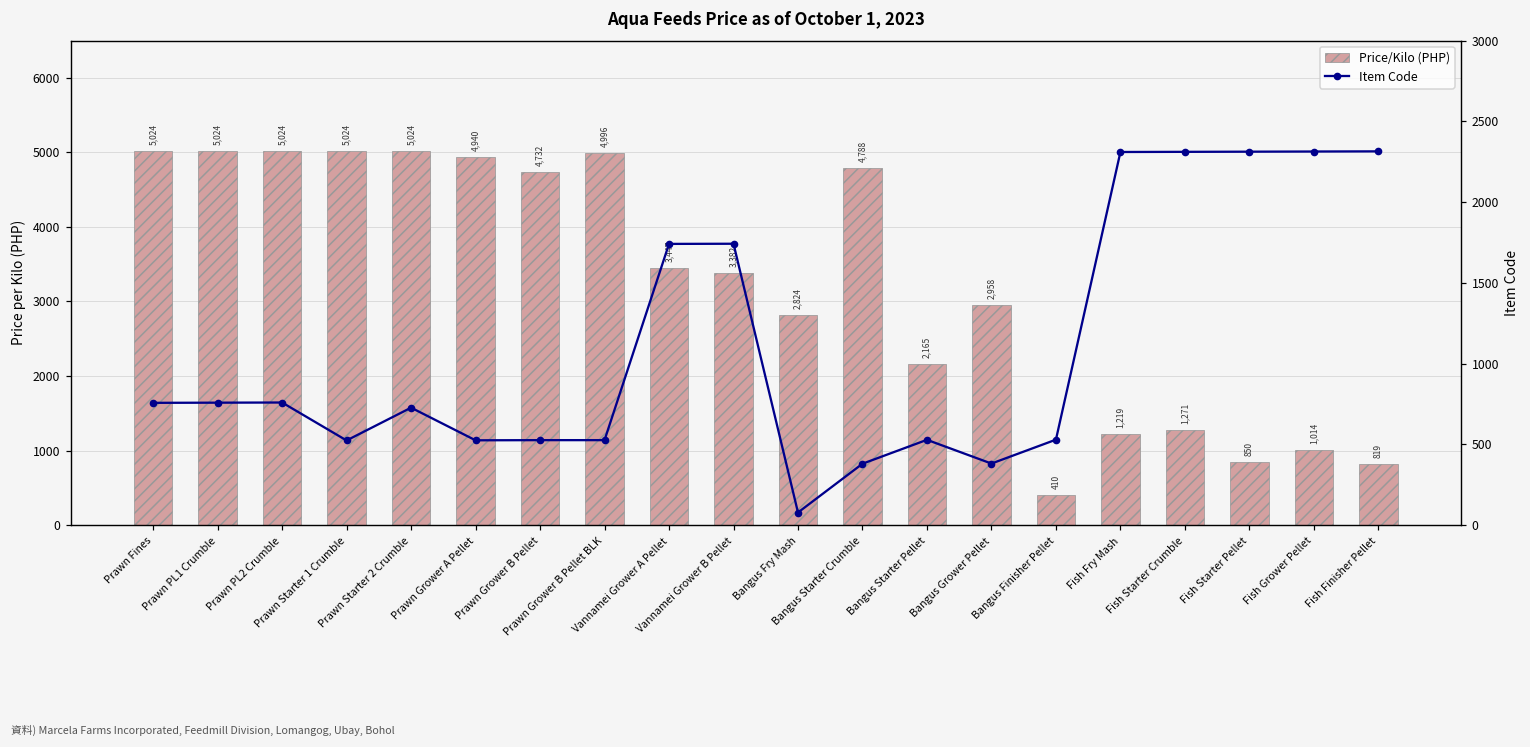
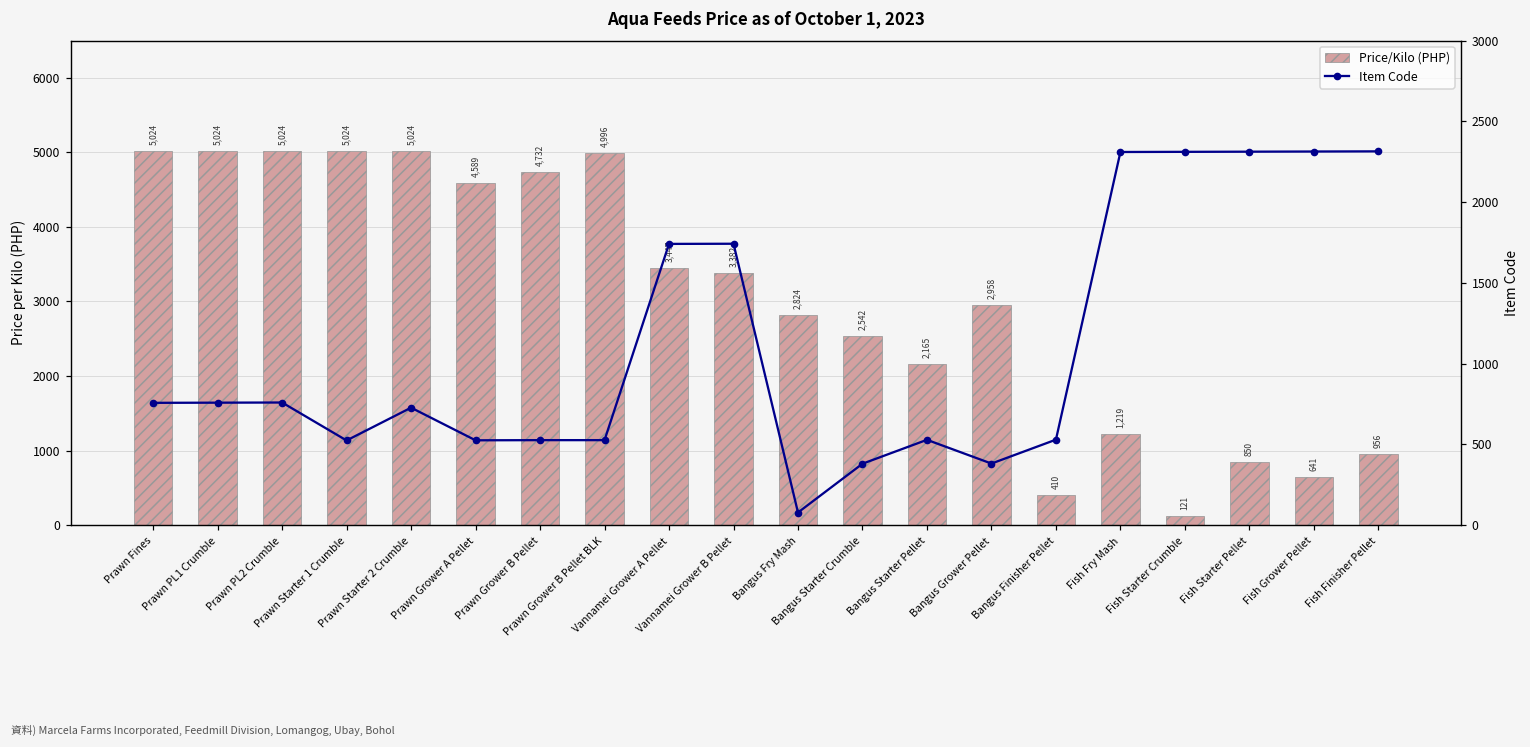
Price/Kilo (PHP), Prawn Grower A Pellet: 4,940 -> 4,589
Price/Kilo (PHP), Bangus Starter Crumble: 4,788 -> 2,542
Price/Kilo (PHP), Fish Starter Crumble: 1,271 -> 121
Price/Kilo (PHP), Fish Grower Pellet: 1,014 -> 641
Price/Kilo (PHP), Fish Finisher Pellet: 819 -> 956
